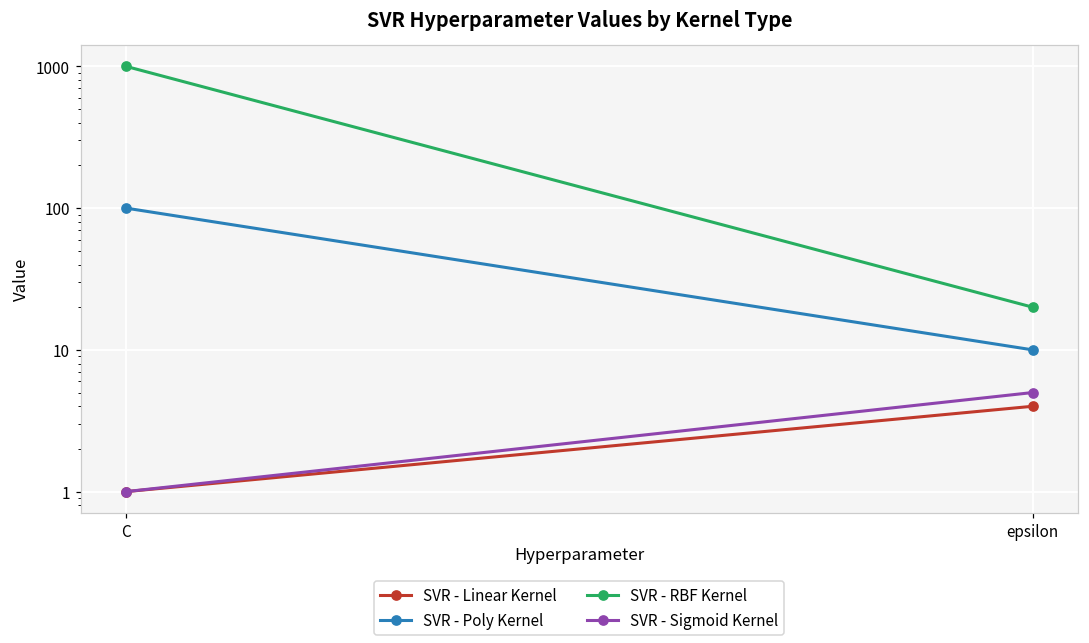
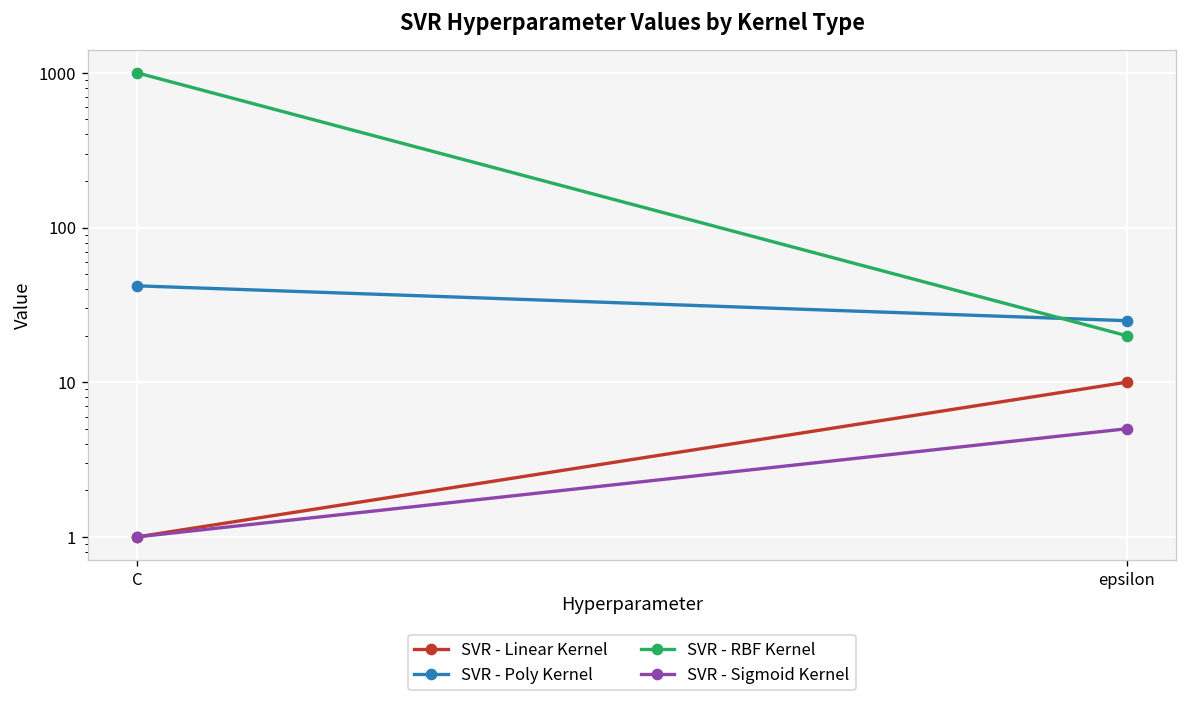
SVR - Poly Kernel, C: 100 -> 42
SVR - Linear Kernel, epsilon: 4 -> 10
SVR - Poly Kernel, epsilon: 10 -> 25
